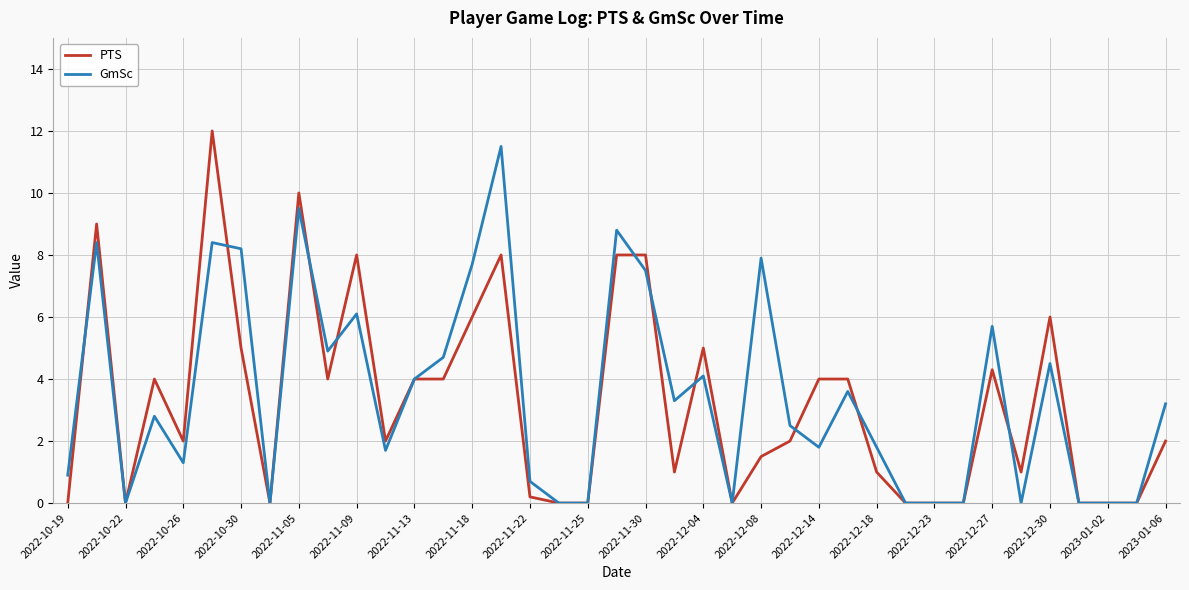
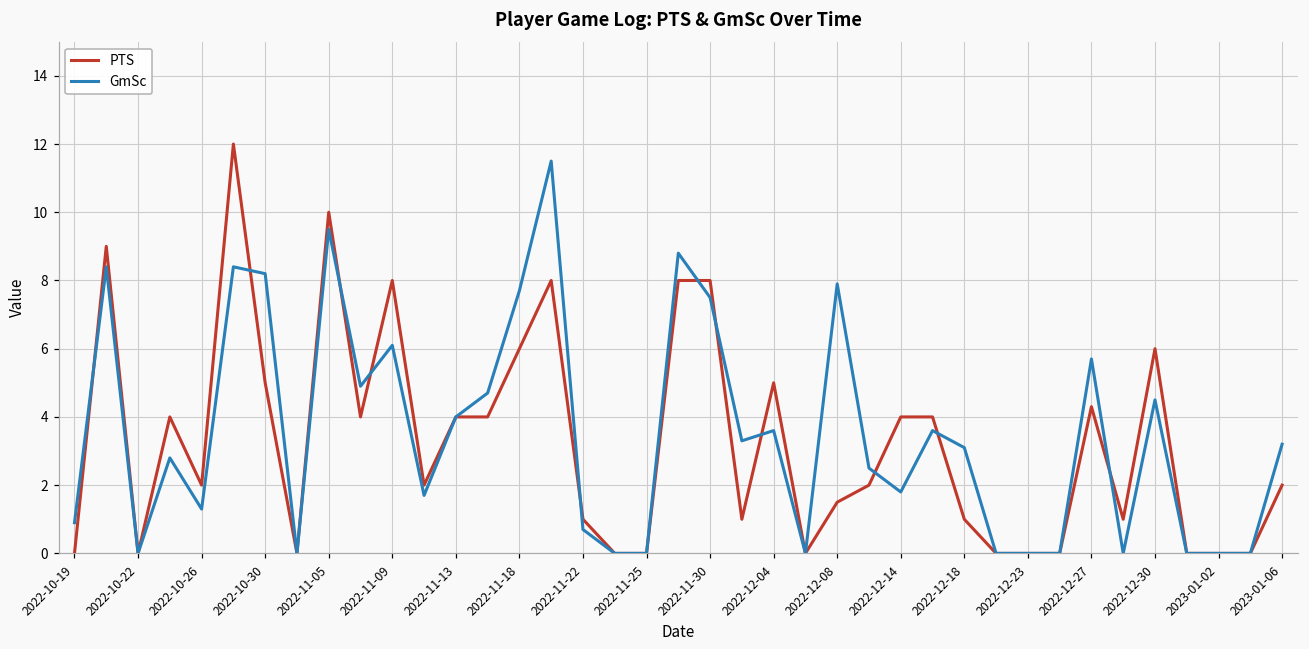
PTS, 2022-11-22: 0.2 -> 1.0
GmSc, 2022-12-04: 4.1 -> 3.6
GmSc, 2022-12-18: 1.8 -> 3.1
